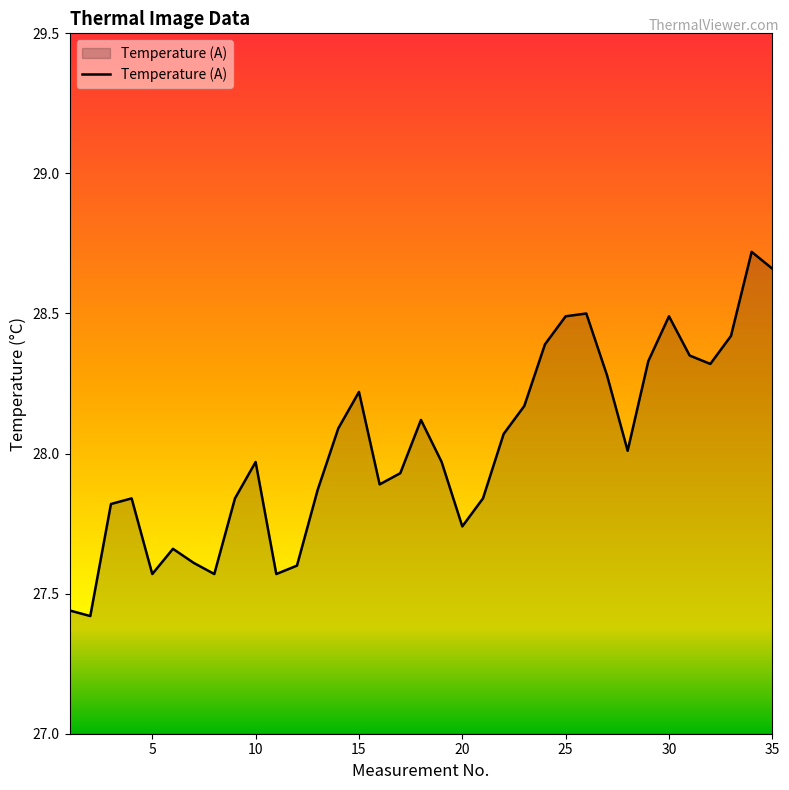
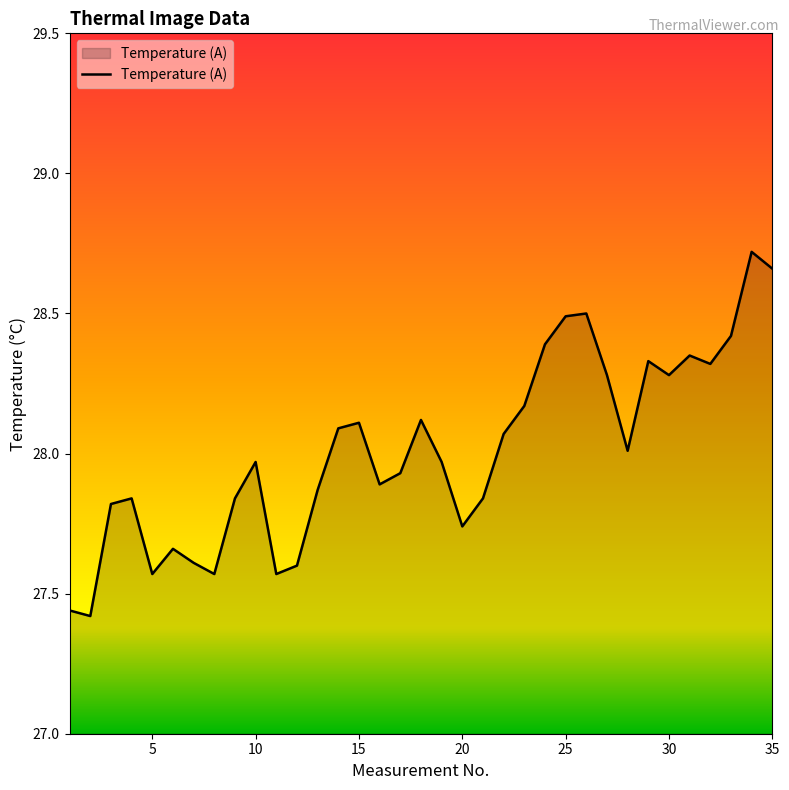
15: 28.22 -> 28.11
30: 28.49 -> 28.28
